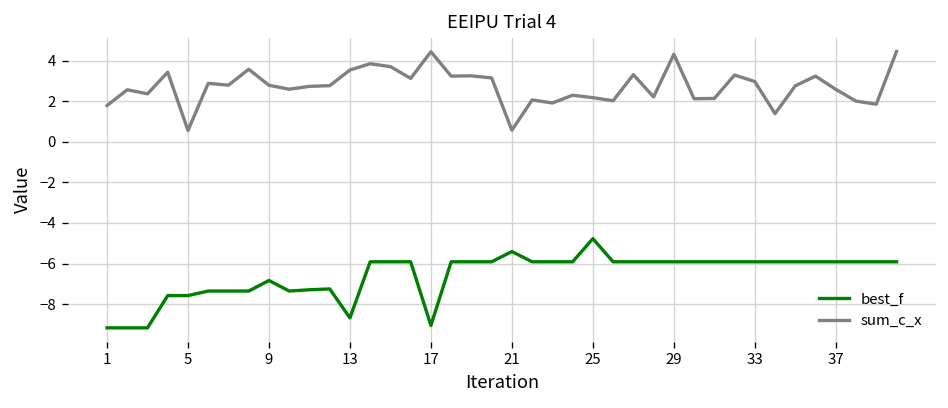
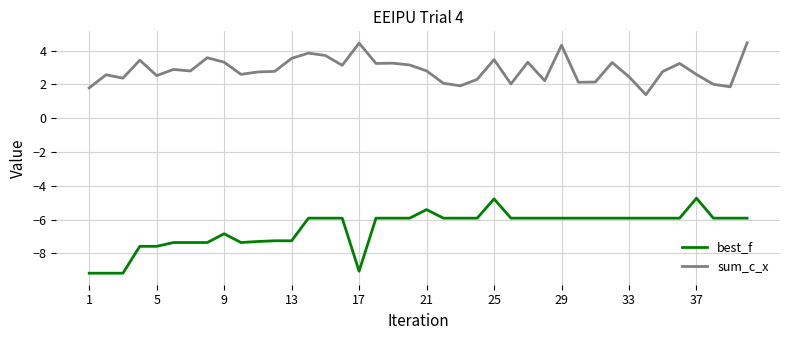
sum_c_x, 5: 0.6 -> 2.5
sum_c_x, 9: 2.8 -> 3.3
best_f, 13: -8.7 -> -7.3
sum_c_x, 21: 0.6 -> 2.8
sum_c_x, 25: 2.2 -> 3.5
sum_c_x, 33: 3.0 -> 2.5
best_f, 37: -5.9 -> -4.7
